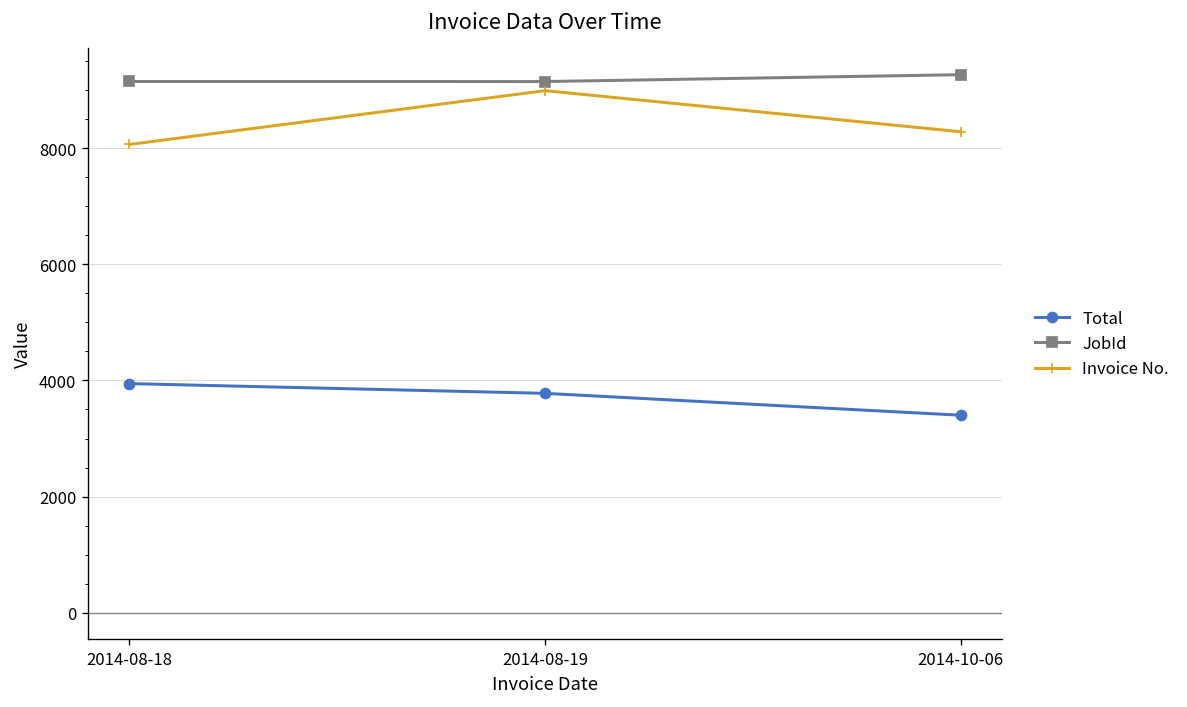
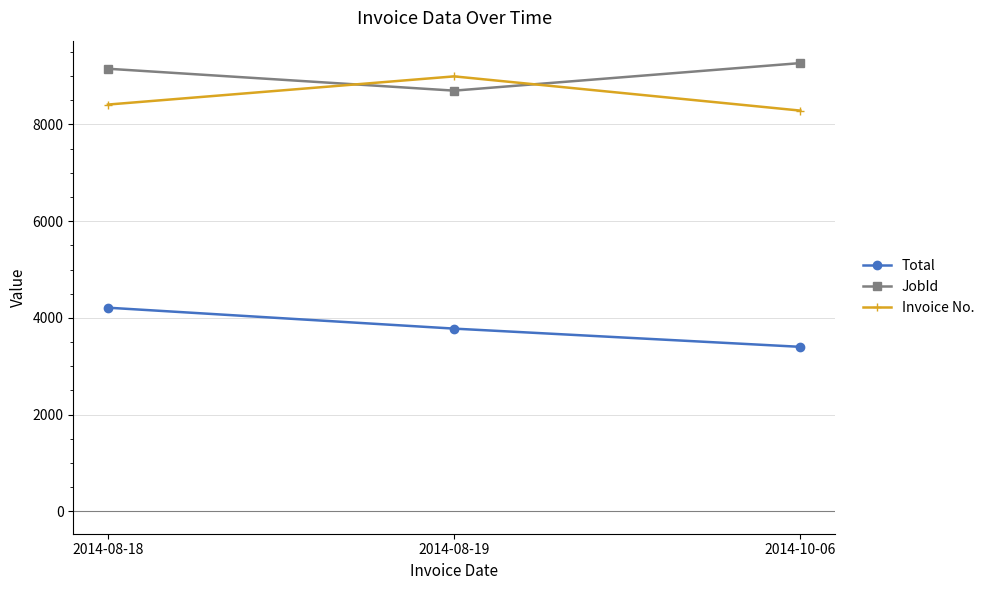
Total, 2014-08-18: 3900 -> 4200
Invoice No., 2014-08-18: 8100 -> 8400
JobId, 2014-08-19: 9200 -> 8700
